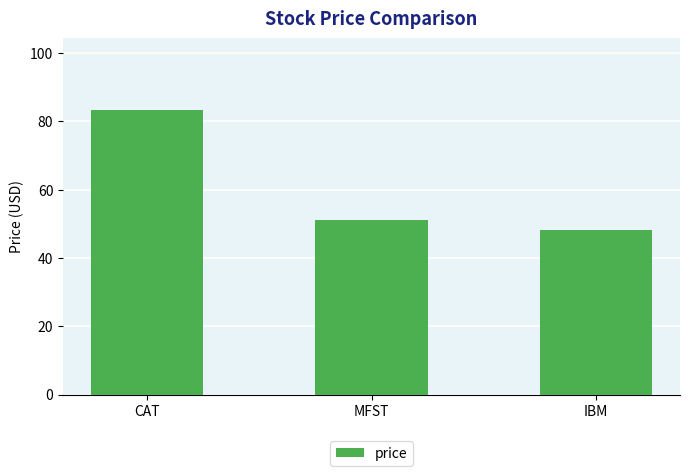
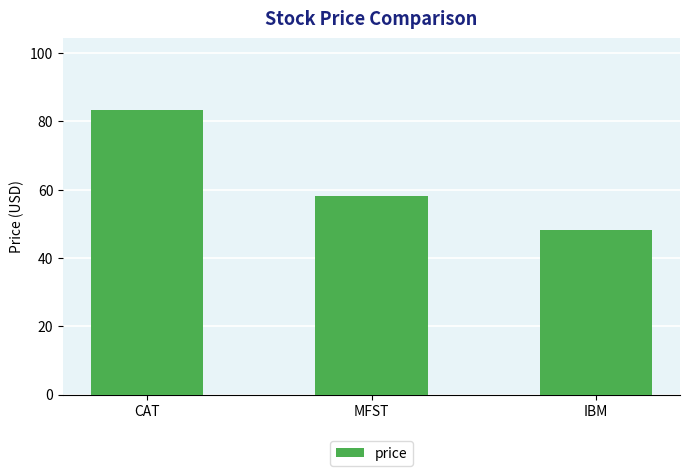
MFST: 51 -> 58
